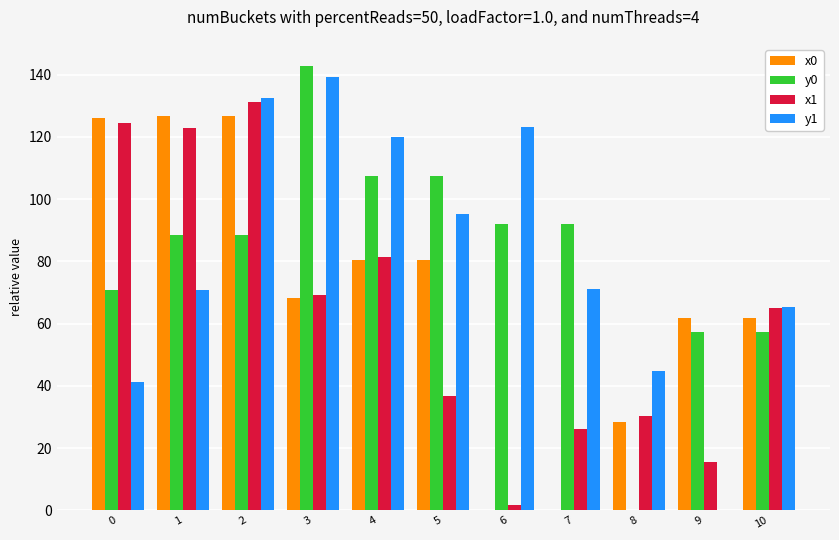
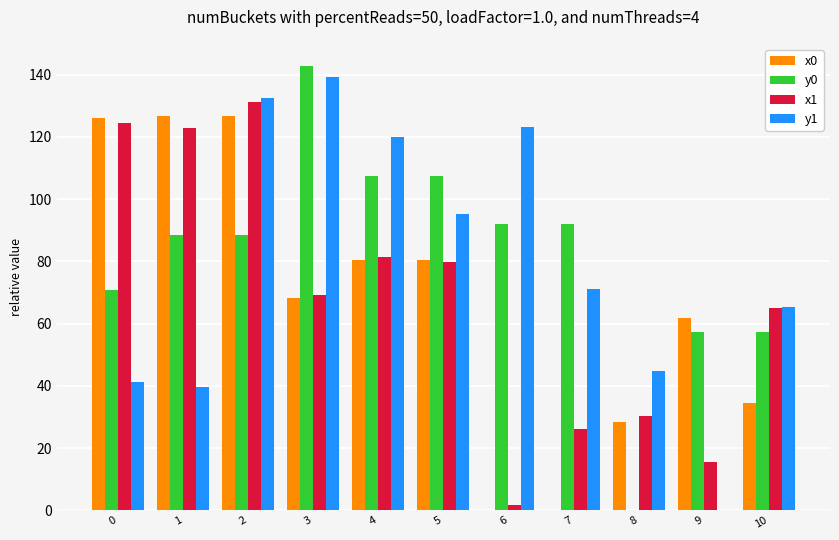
y1, 1: 71 -> 40
x1, 5: 37 -> 80
x0, 10: 62 -> 35
